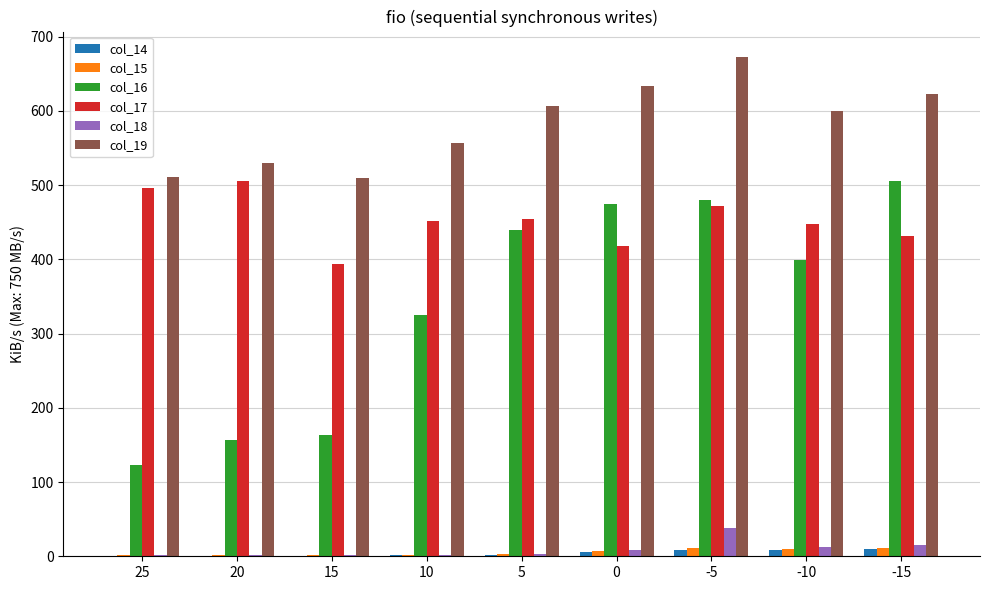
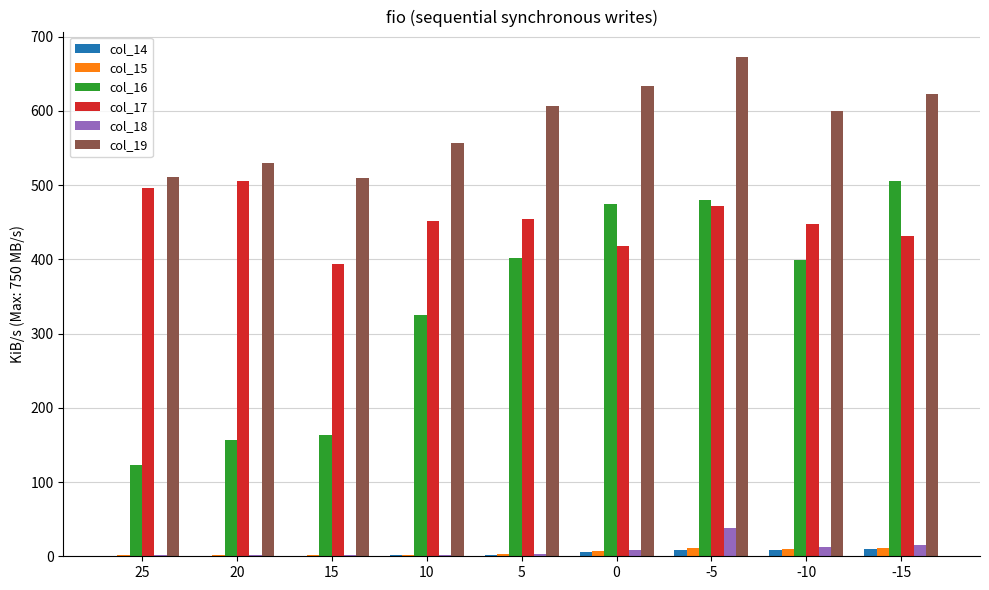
col_16, 5: 440 -> 400
